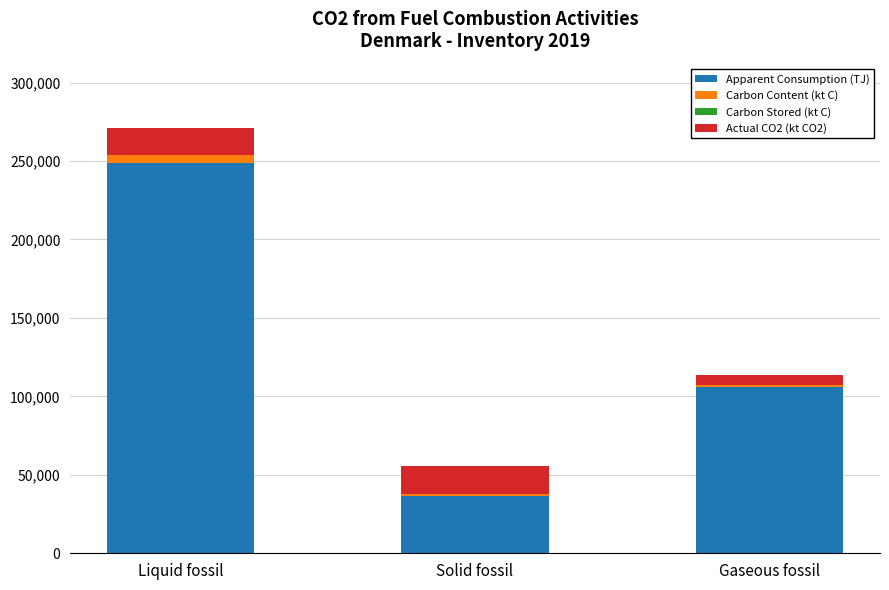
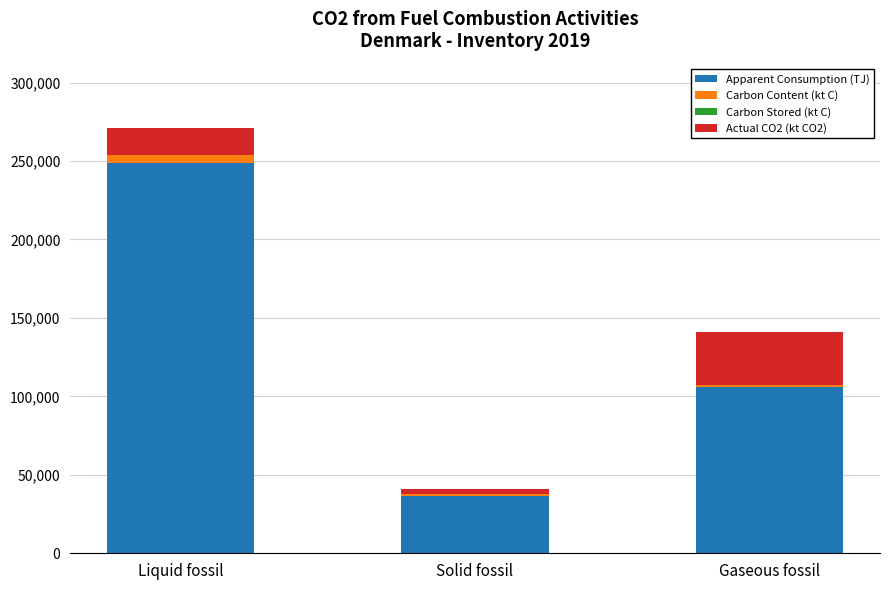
Actual CO2 (kt CO2), Solid fossil: 18,000 -> 3,000
Actual CO2 (kt CO2), Gaseous fossil: 6,000 -> 33,000
